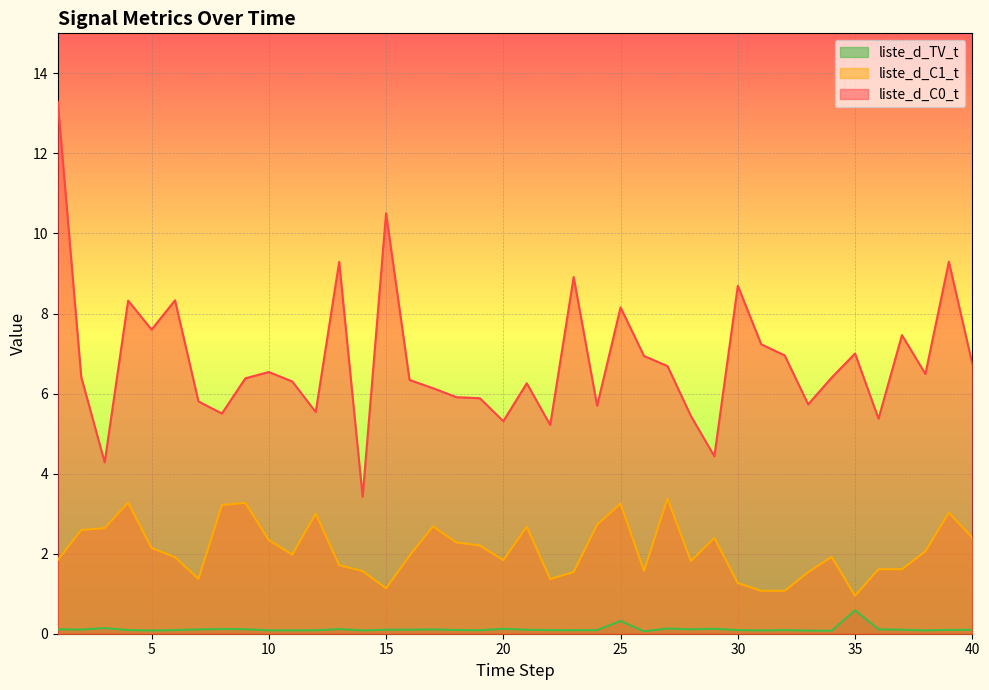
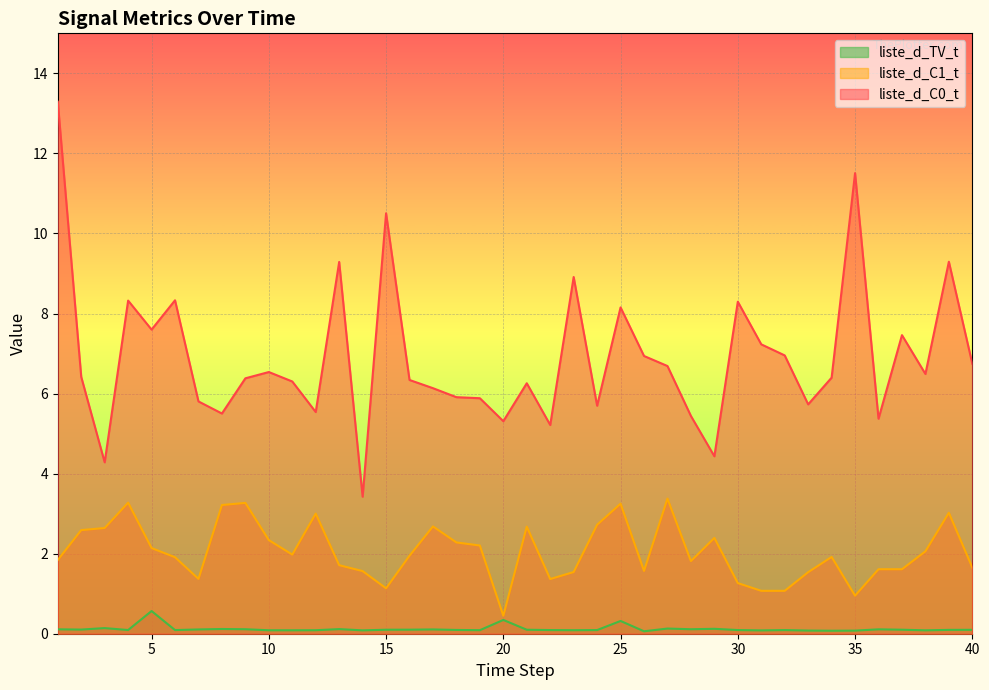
liste_d_TV_t, 5: 0.1 -> 0.6
liste_d_TV_t, 20: 0.1 -> 0.3
liste_d_C1_t, 20: 1.8 -> 0.5
liste_d_C0_t, 30: 8.7 -> 8.3
liste_d_TV_t, 35: 0.6 -> 0.1
liste_d_C0_t, 35: 7.0 -> 11.5
liste_d_C1_t, 40: 2.4 -> 1.7
